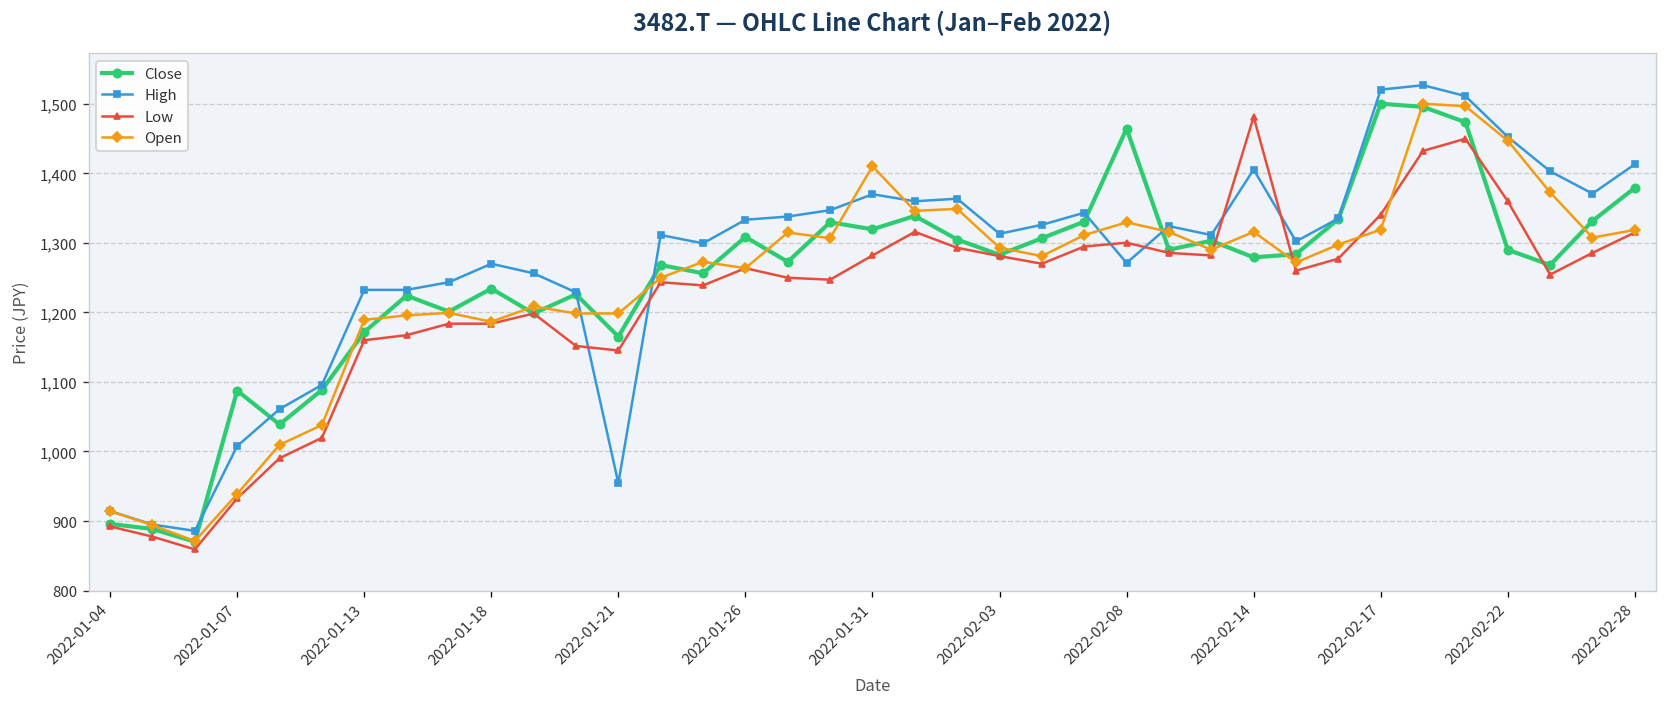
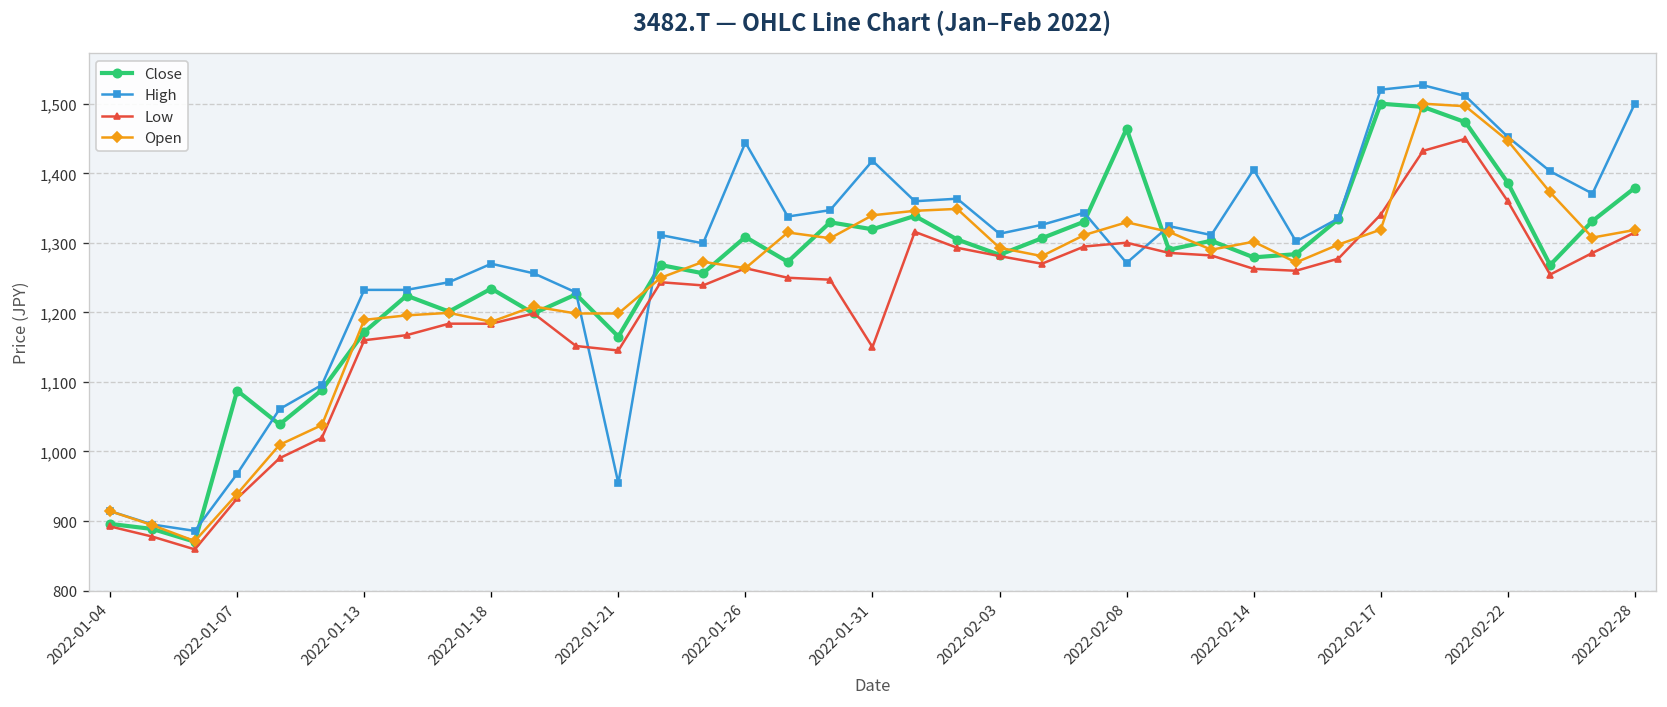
High, 2022-01-07: 1,010 -> 970
High, 2022-01-26: 1,330 -> 1,440
High, 2022-01-31: 1,370 -> 1,420
Low, 2022-01-31: 1,280 -> 1,150
Open, 2022-01-31: 1,410 -> 1,340
Low, 2022-02-14: 1,480 -> 1,260
Open, 2022-02-14: 1,320 -> 1,300
Close, 2022-02-22: 1,290 -> 1,390
High, 2022-02-28: 1,410 -> 1,500
